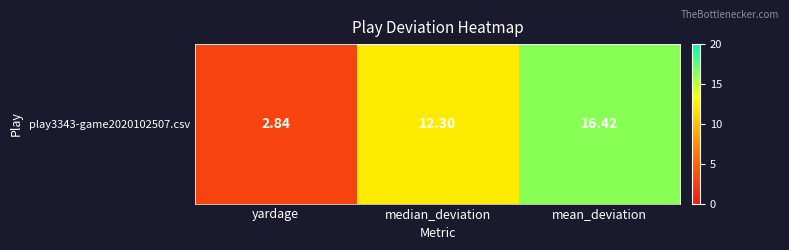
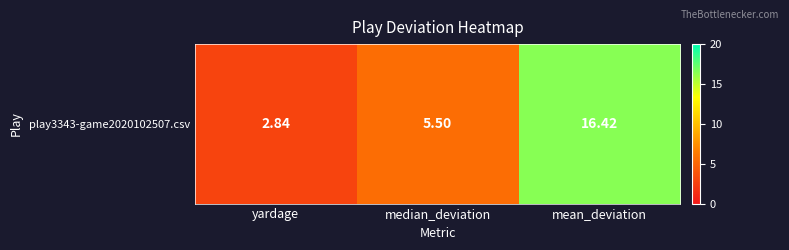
play3343-game2020102507.csv, median_deviation: 12.30 -> 5.50
